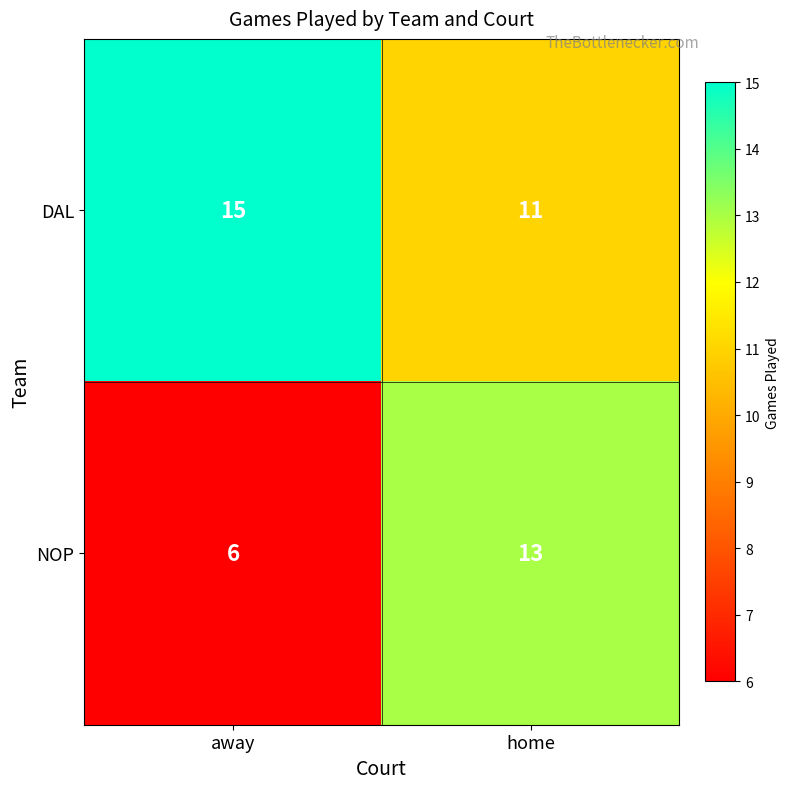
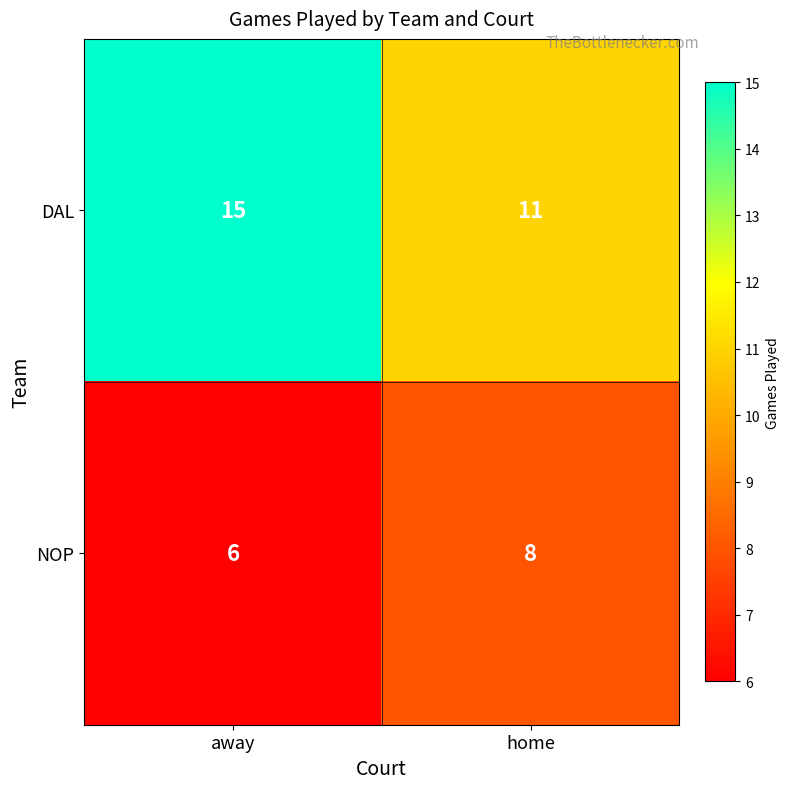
NOP, home: 13 -> 8
